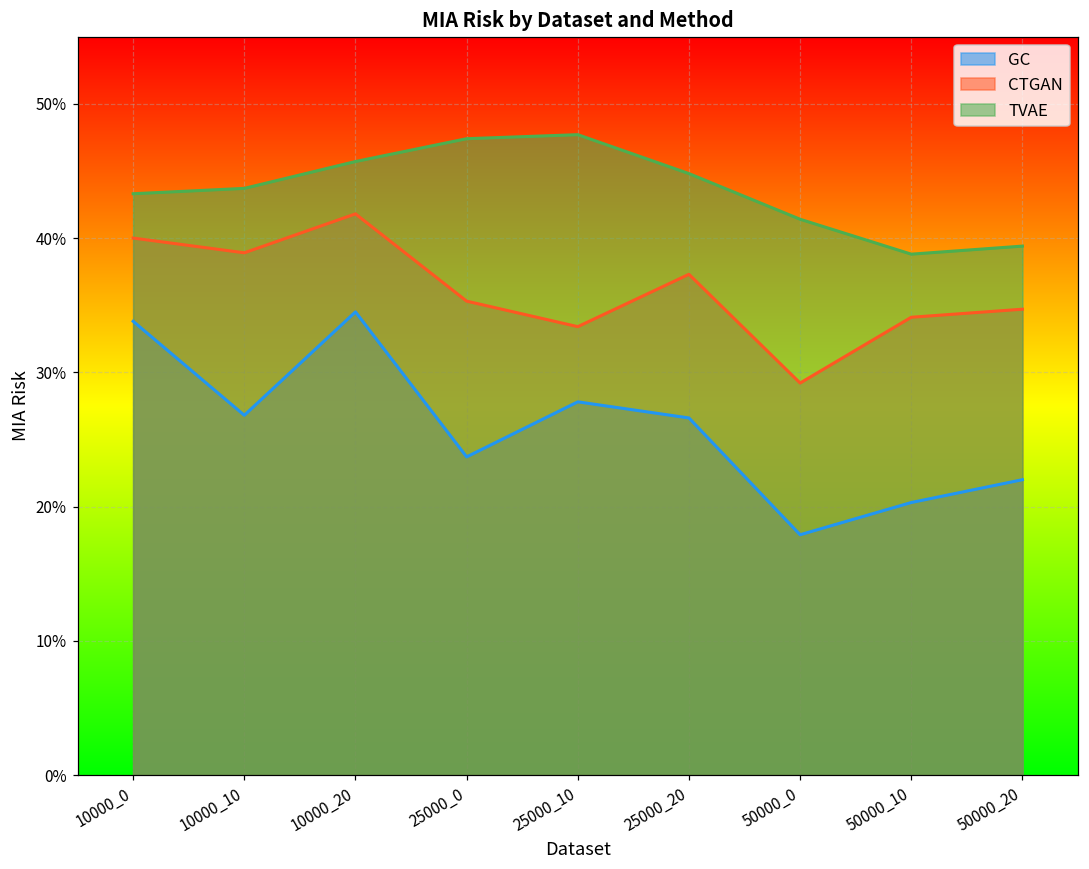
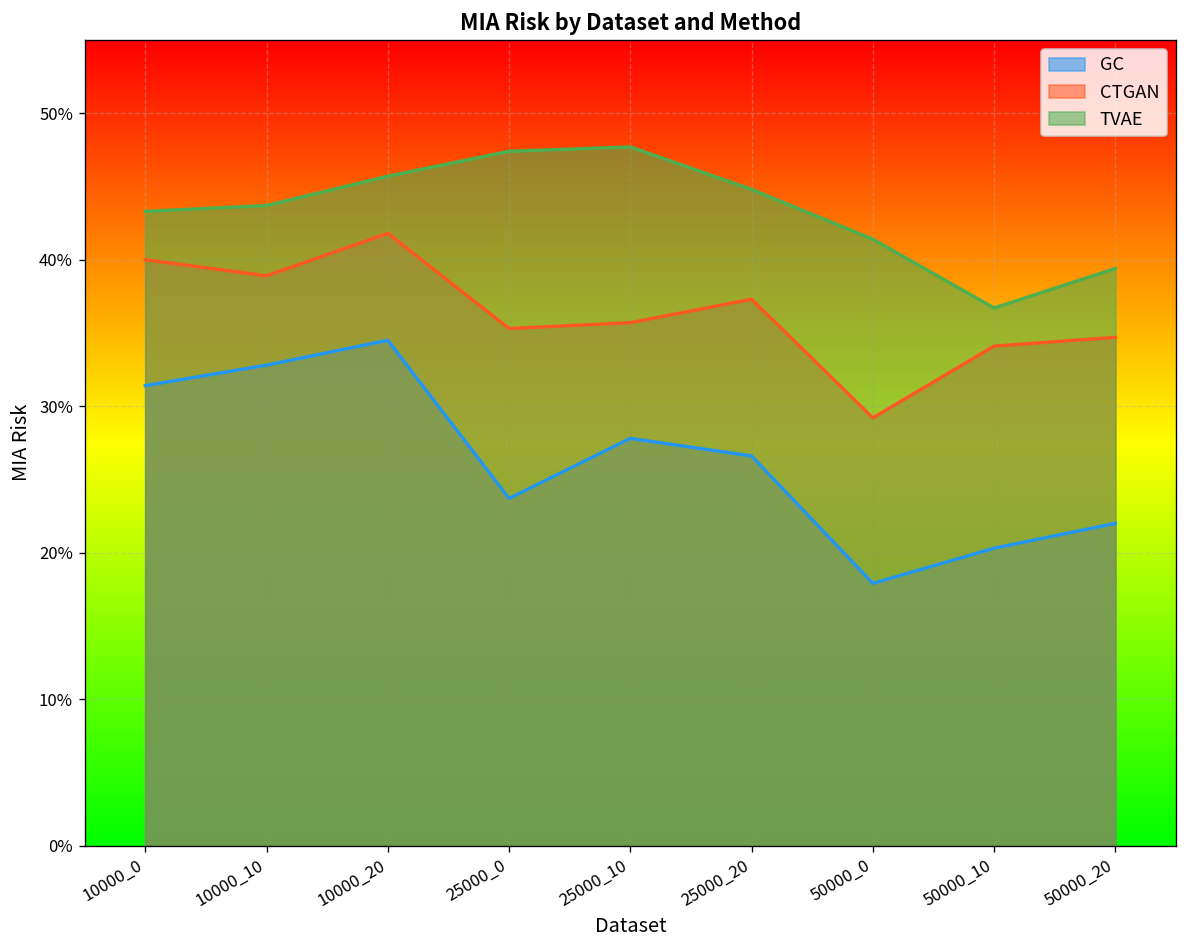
GC, 10000_0: 33.8% -> 31.4%
GC, 10000_10: 26.8% -> 32.8%
CTGAN, 25000_10: 33.4% -> 35.7%
TVAE, 50000_10: 38.8% -> 36.7%
